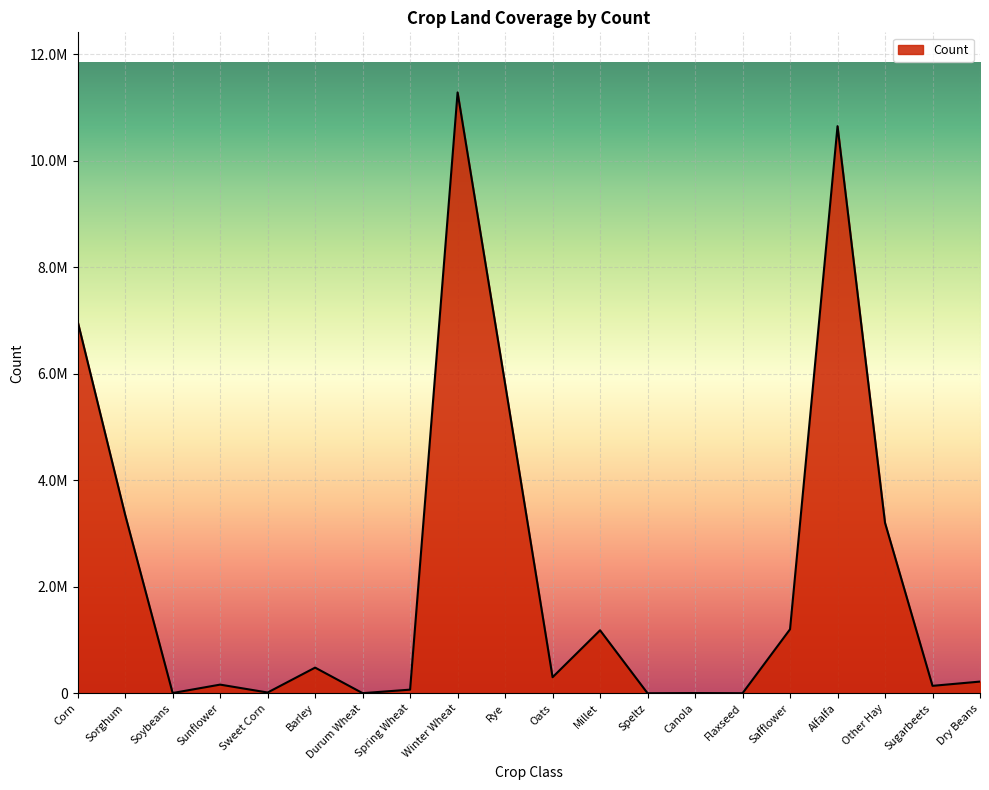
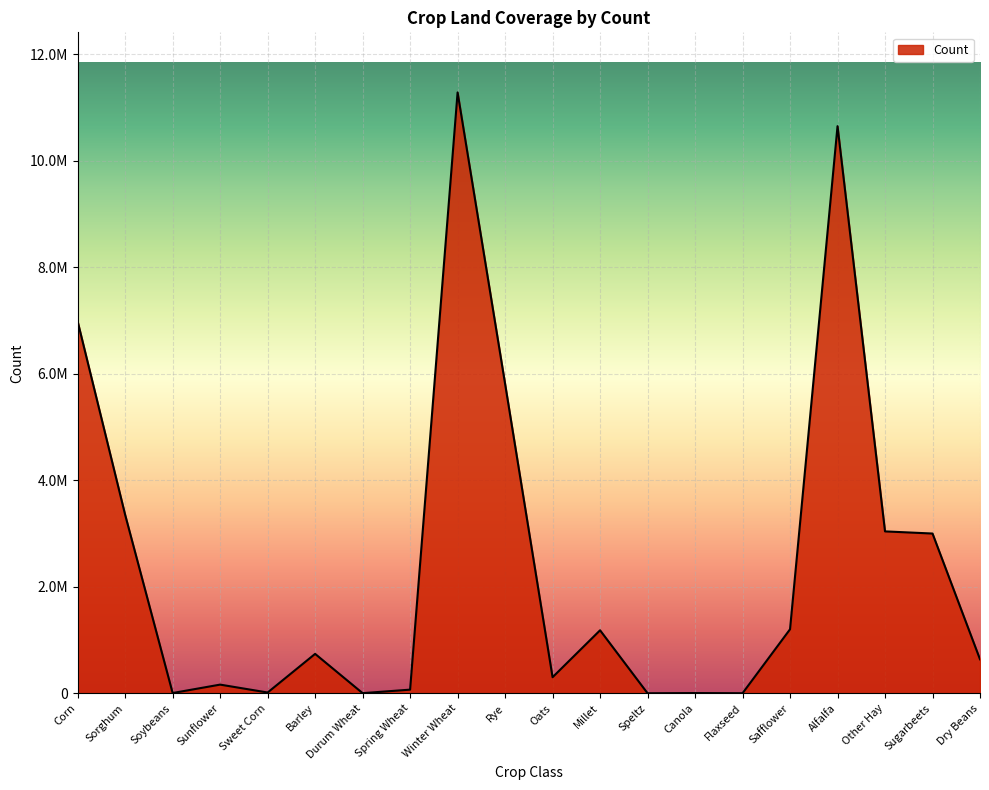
Barley: 500000 -> 700000
Other Hay: 3200000 -> 3000000
Sugarbeets: 100000 -> 3000000
Dry Beans: 200000 -> 600000
